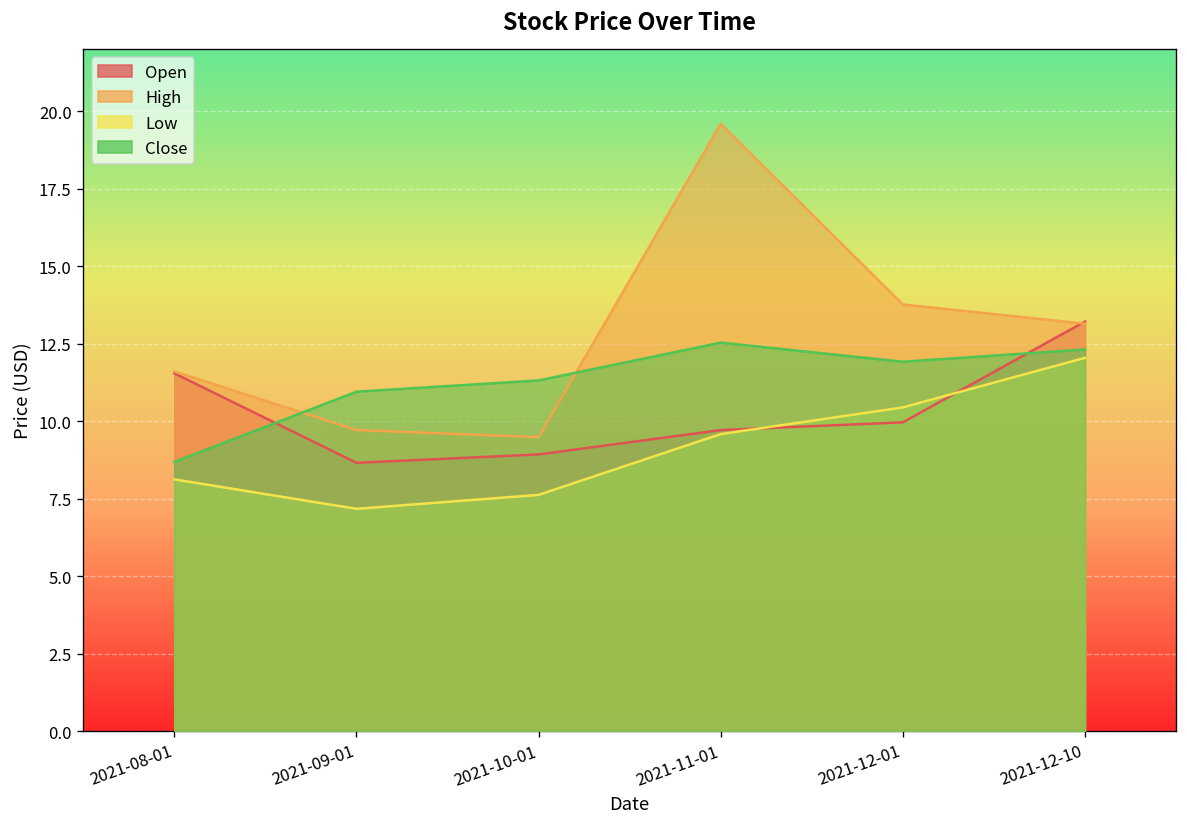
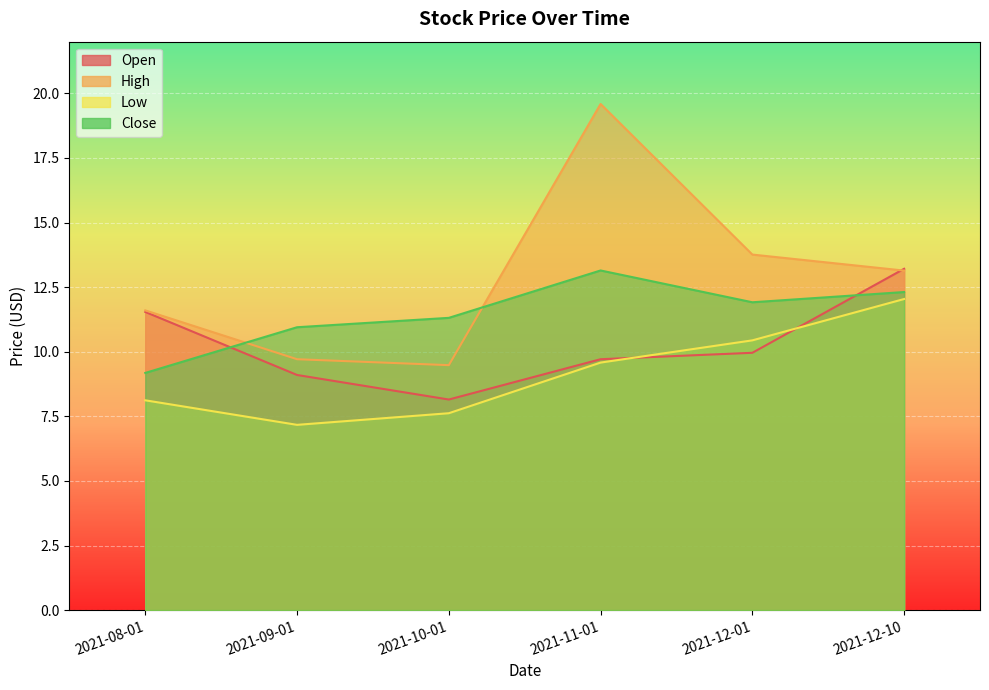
Close, 2021-08-01: 8.7 -> 9.2
Open, 2021-09-01: 8.7 -> 9.1
Open, 2021-10-01: 8.9 -> 8.1
Close, 2021-11-01: 12.5 -> 13.1
